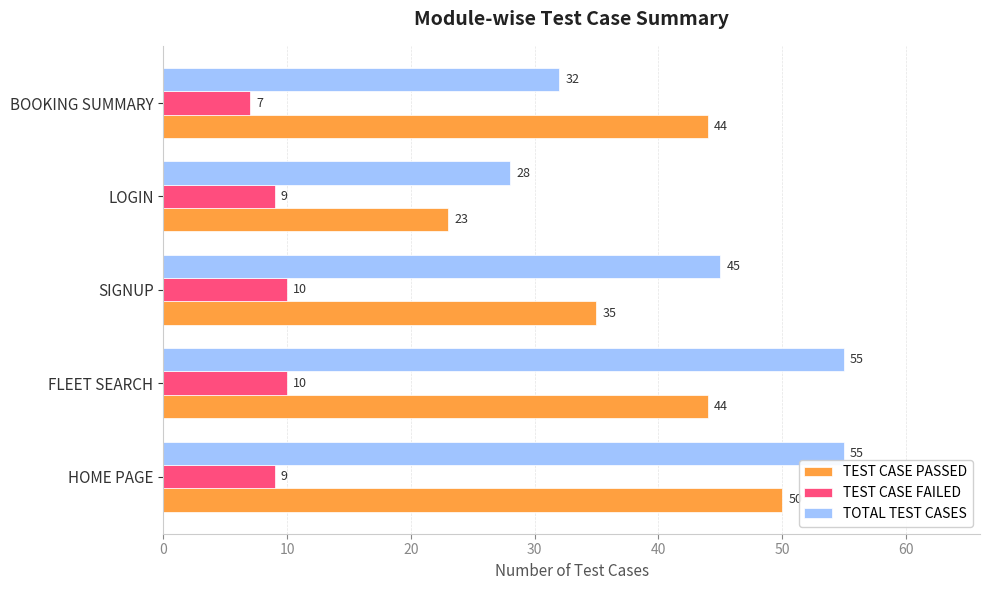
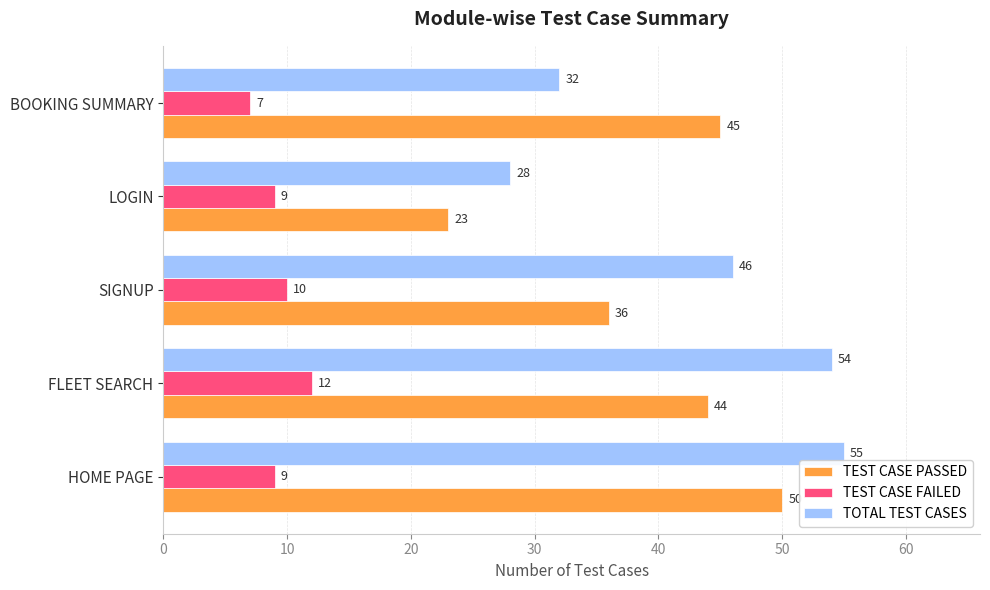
TEST CASE PASSED, BOOKING SUMMARY: 44 -> 45
TOTAL TEST CASES, SIGNUP: 45 -> 46
TEST CASE PASSED, SIGNUP: 35 -> 36
TOTAL TEST CASES, FLEET SEARCH: 55 -> 54
TEST CASE FAILED, FLEET SEARCH: 10 -> 12
